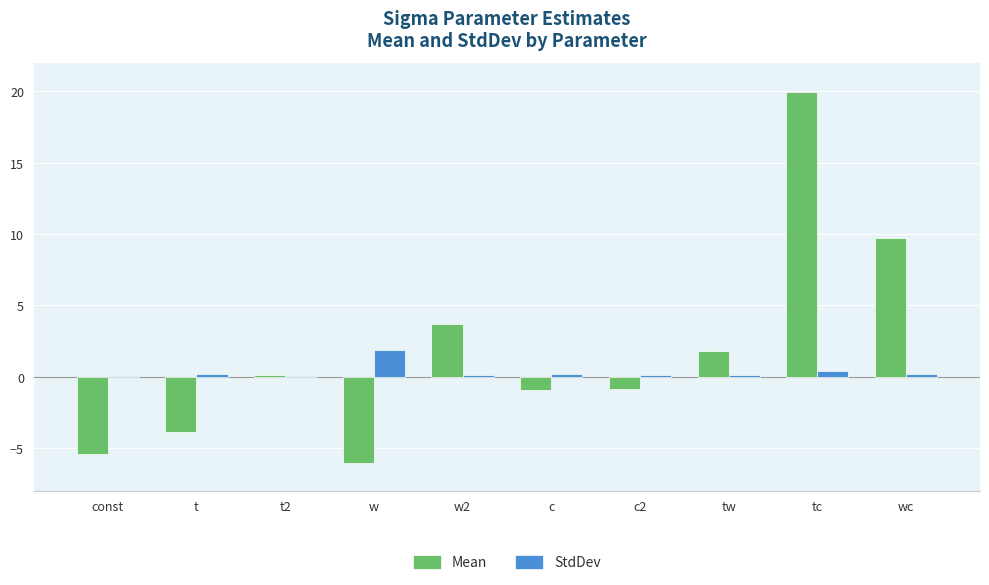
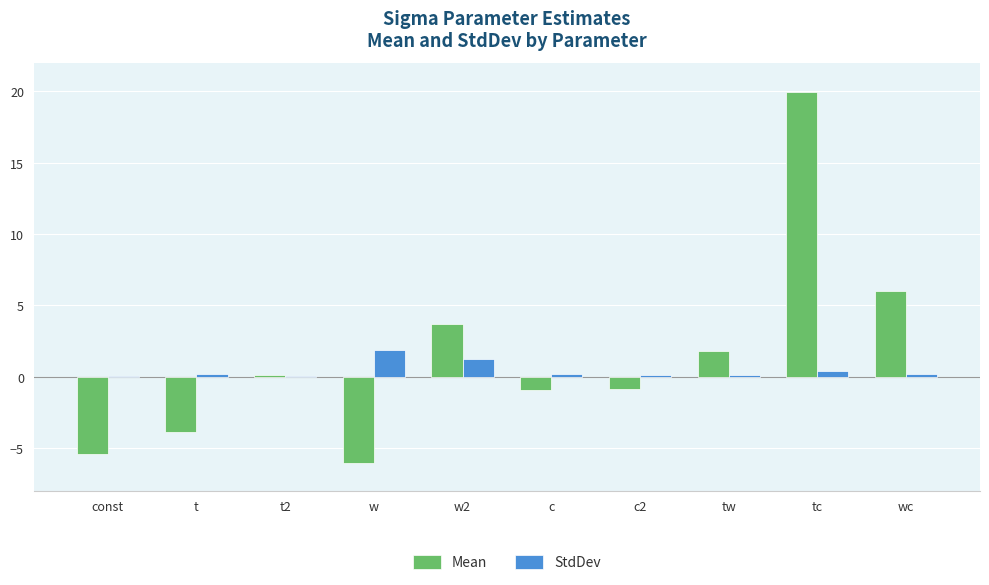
StdDev, w2: 0.1 -> 1.2
Mean, wc: 9.7 -> 6.0
